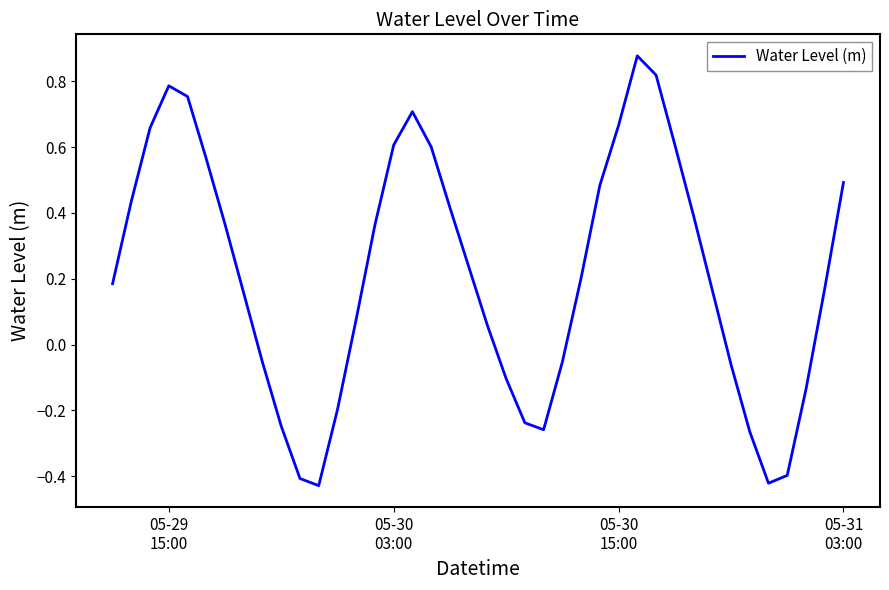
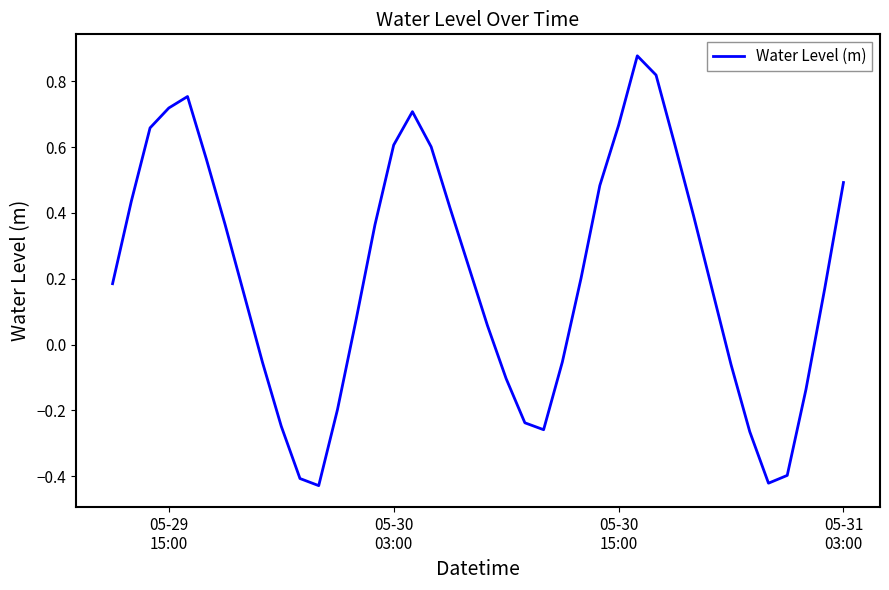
05-29 15:00: 0.79 -> 0.72
